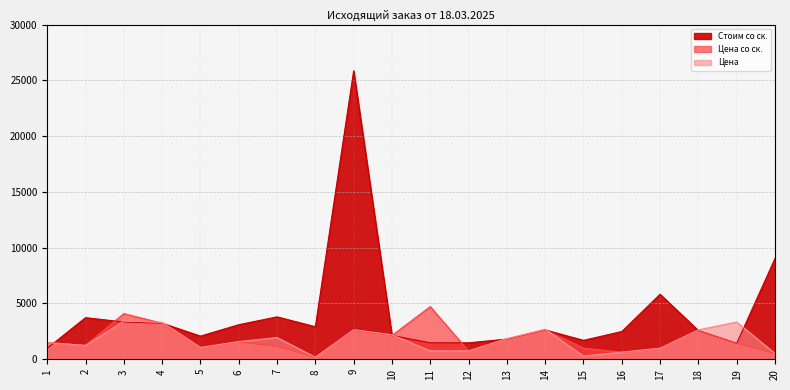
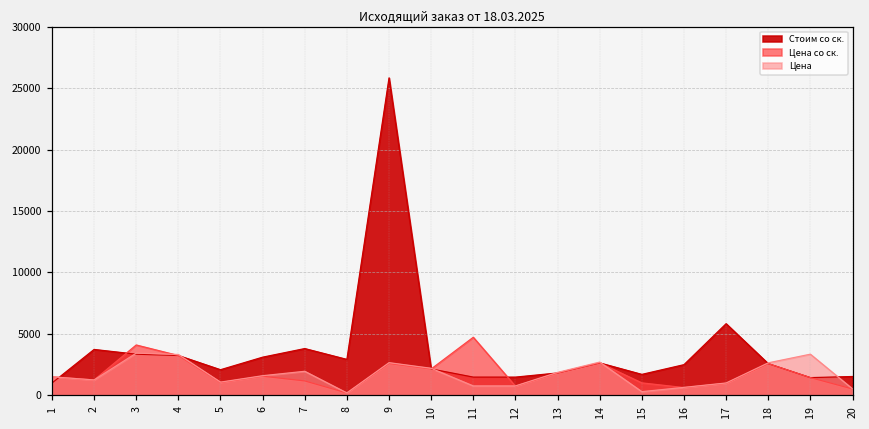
Стоим со ск., 20: 9000 -> 1500
